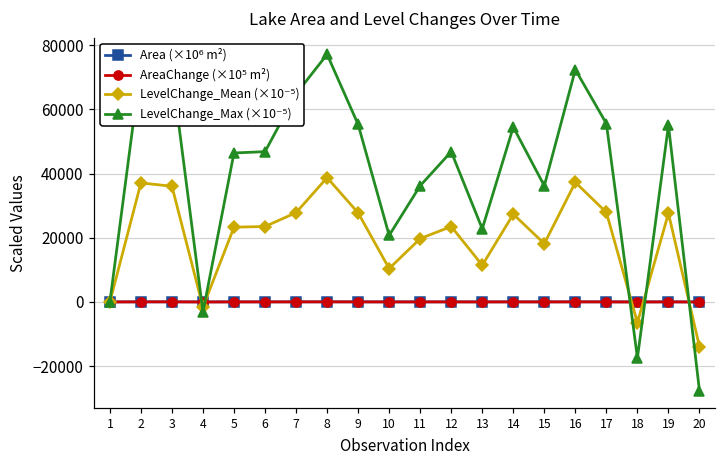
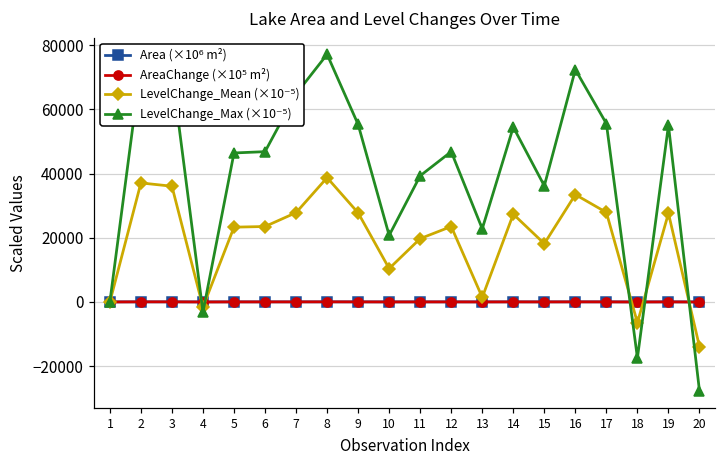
LevelChange_Max (×10⁻⁵), 11: 36000 -> 39000
LevelChange_Mean (×10⁻⁵), 13: 11000 -> 1000
LevelChange_Mean (×10⁻⁵), 16: 37000 -> 33000
